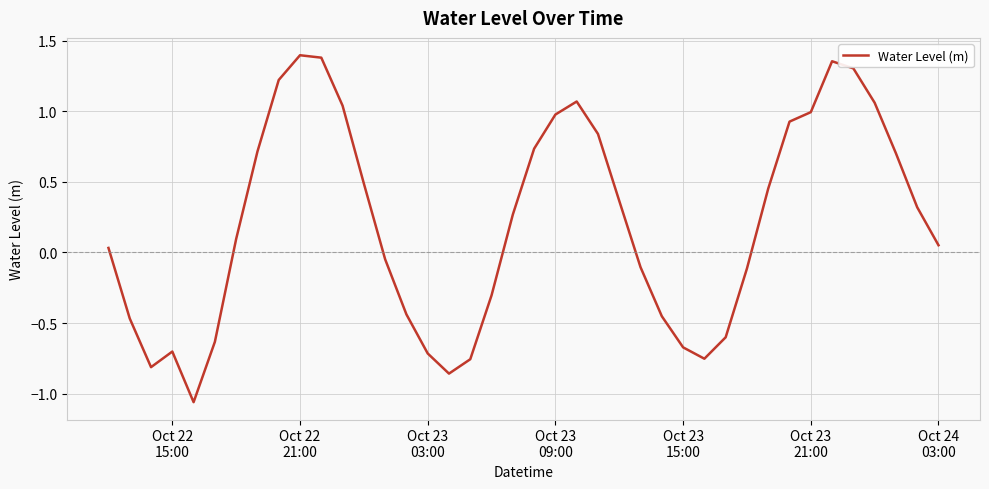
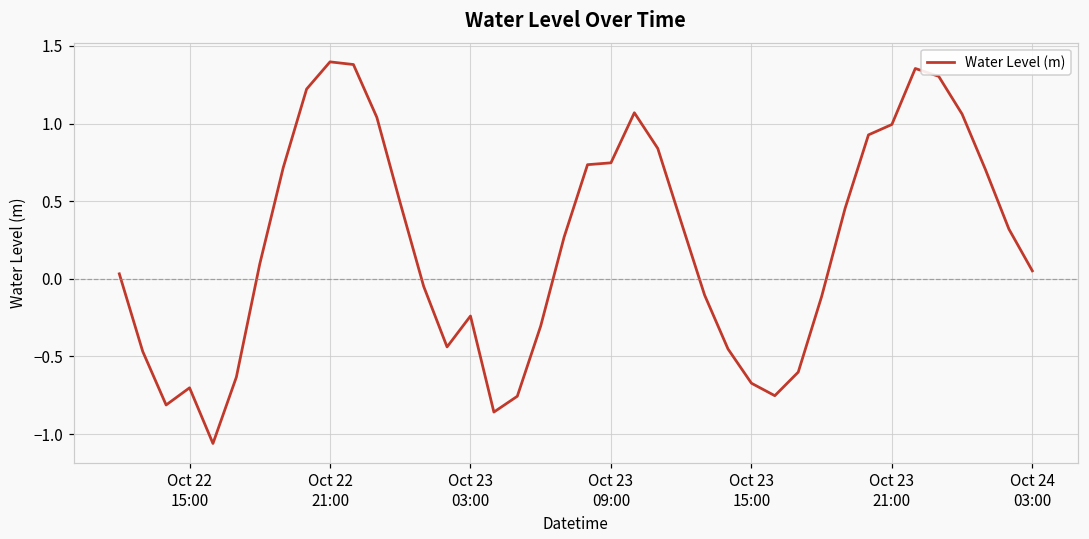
Oct 23 03:00: -0.72 -> -0.24
Oct 23 09:00: 0.98 -> 0.75
